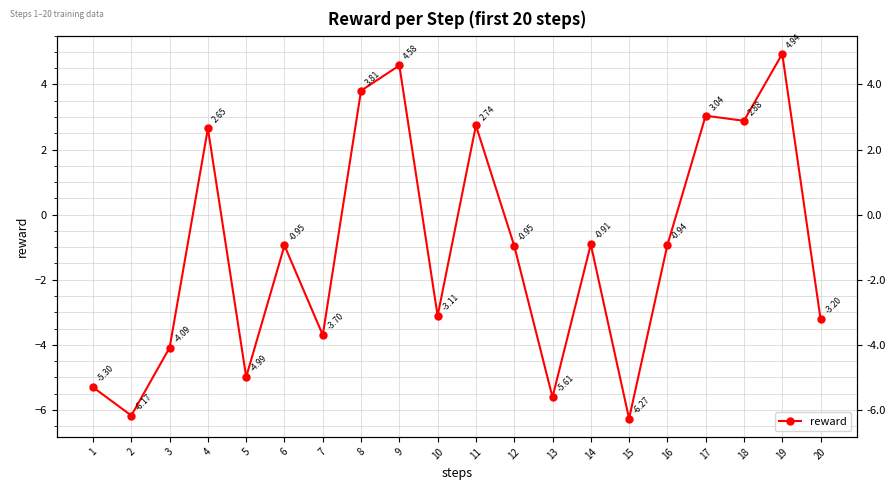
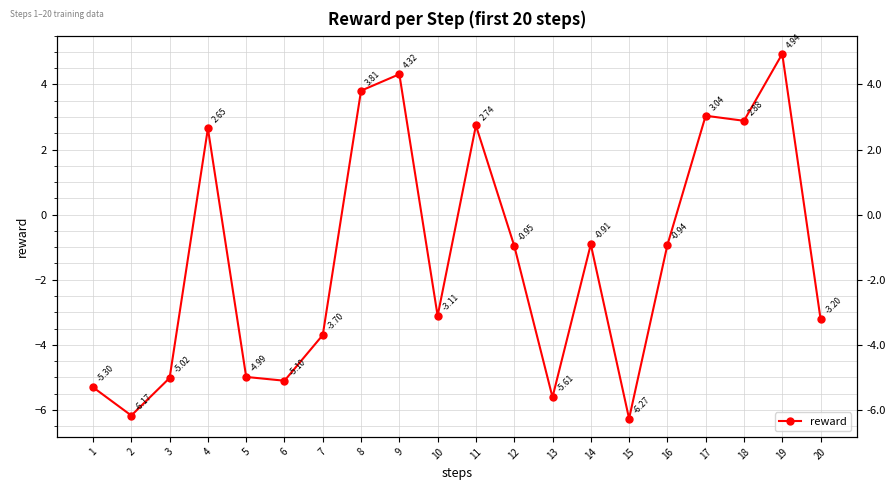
3: -4.09 -> -5.02
6: -0.95 -> -5.10
9: 4.58 -> 4.32
